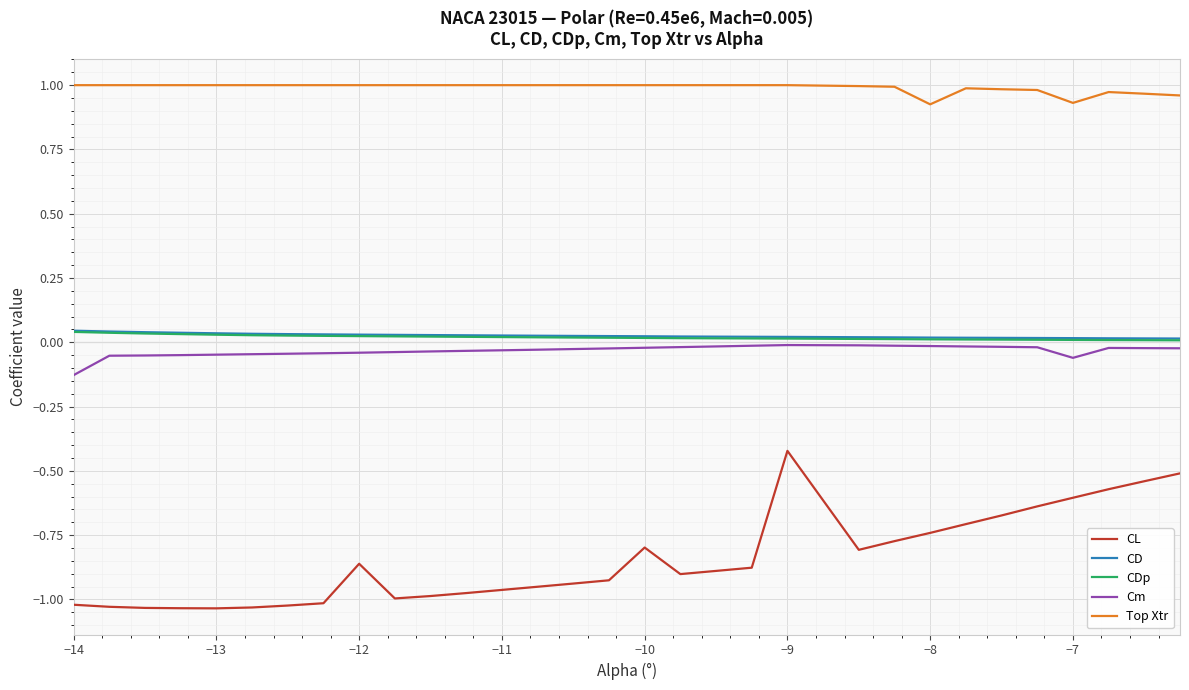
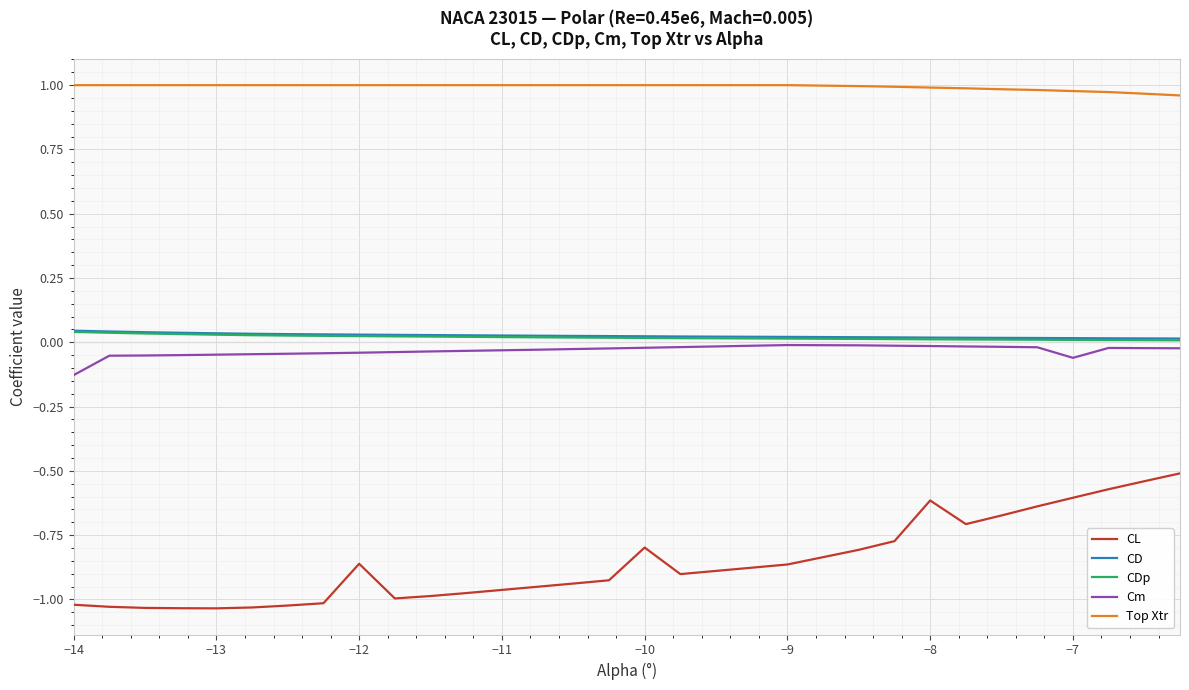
CL, −9: -0.42 -> -0.86
CL, −8: -0.74 -> -0.62
Top Xtr, −8: 0.93 -> 0.99
Top Xtr, −7: 0.93 -> 0.98
